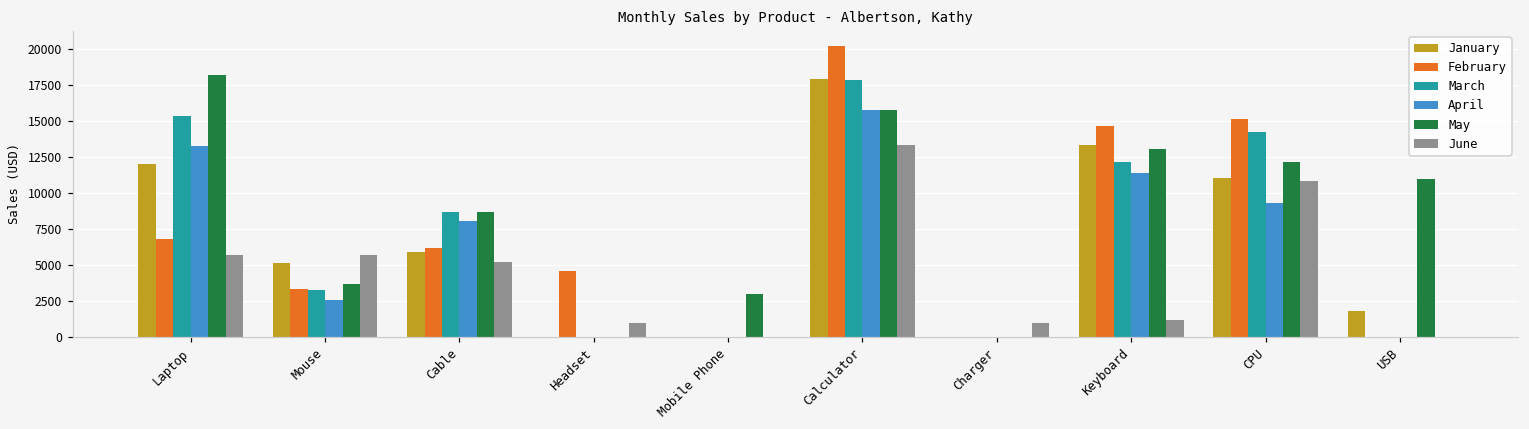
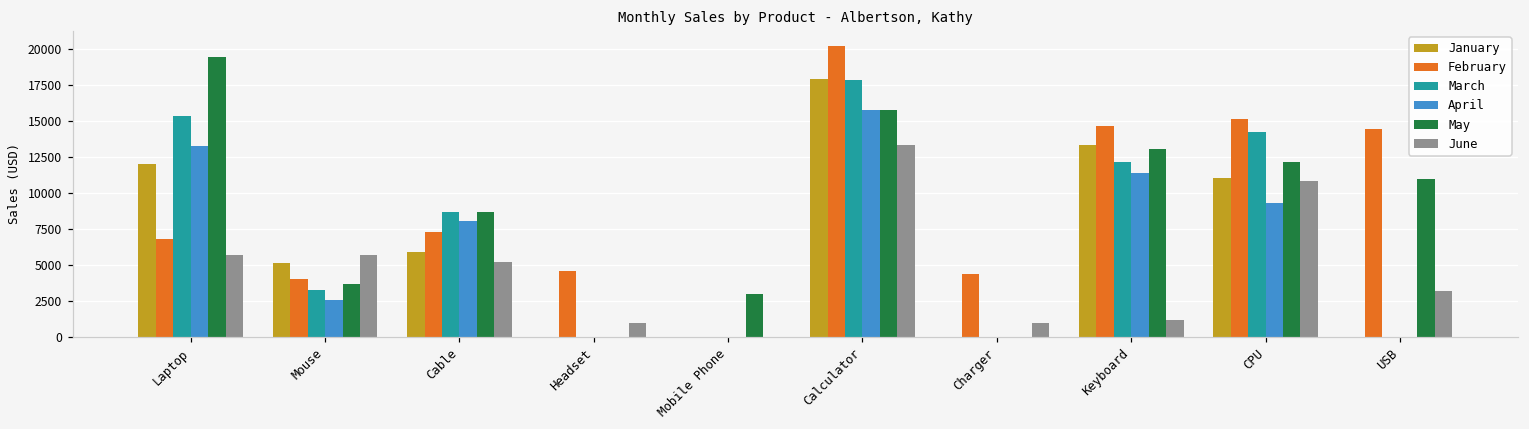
May, Laptop: 18200 -> 19500
February, Mouse: 3300 -> 4000
February, Cable: 6200 -> 7300
February, Charger: 0 -> 4300
January, USB: 1800 -> 0
February, USB: 0 -> 14500
June, USB: 0 -> 3200
